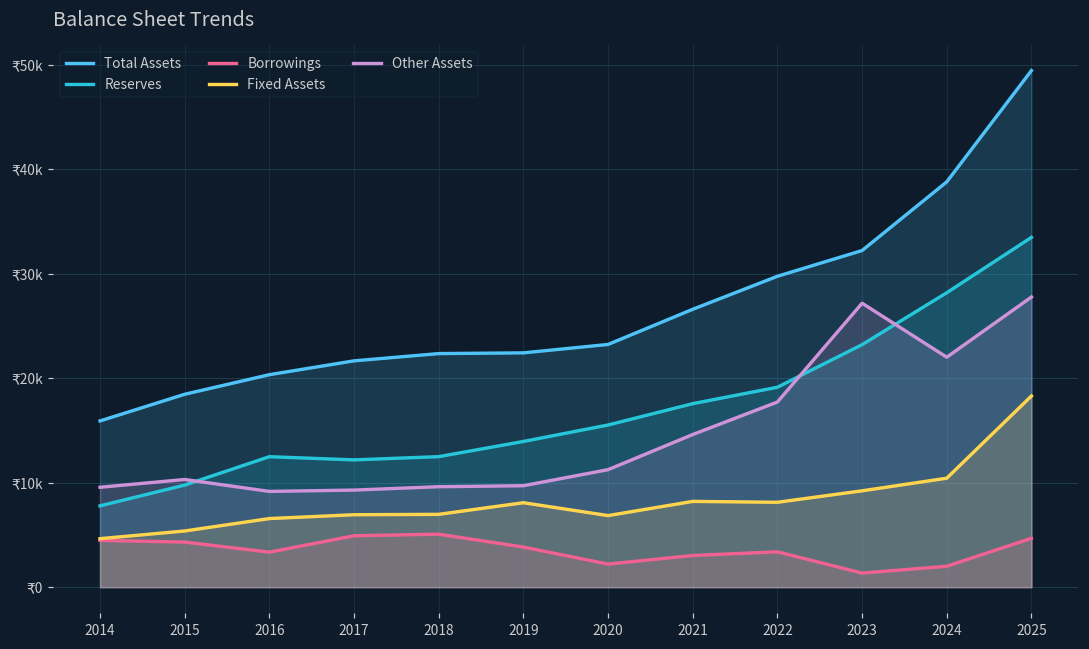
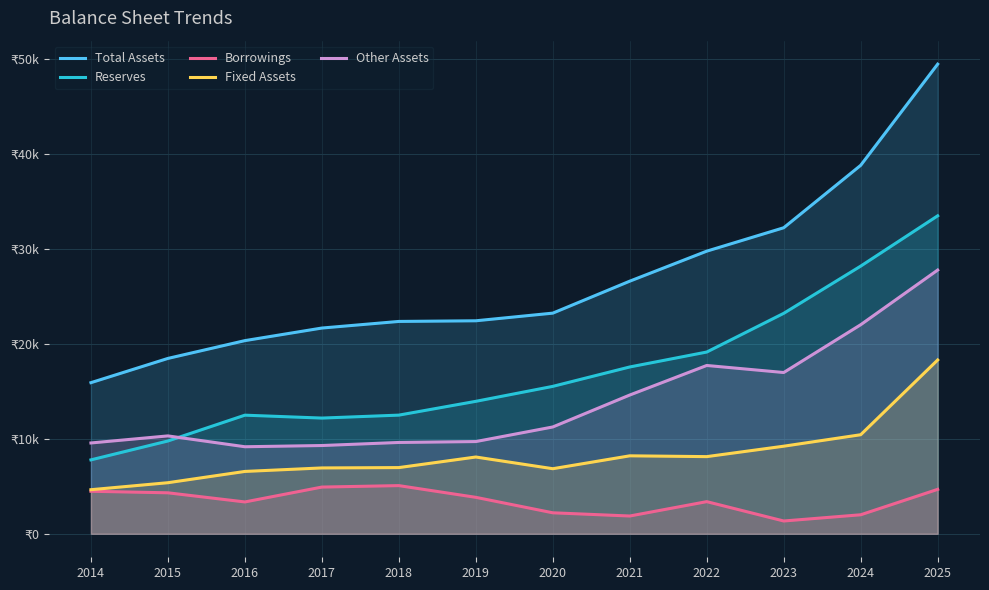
Borrowings, 2021: ₹3000 -> ₹2000
Other Assets, 2023: ₹27000 -> ₹17000
